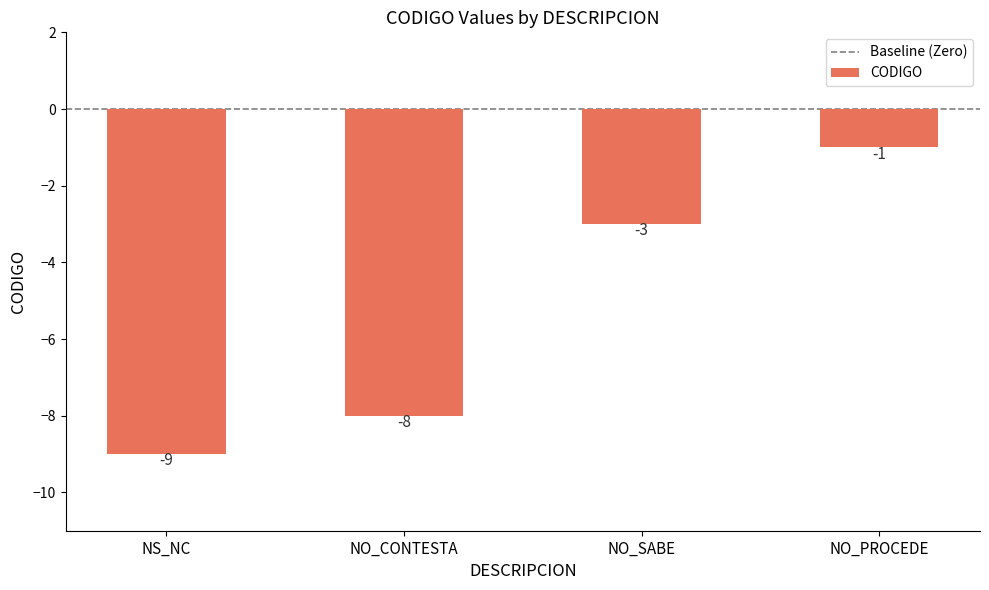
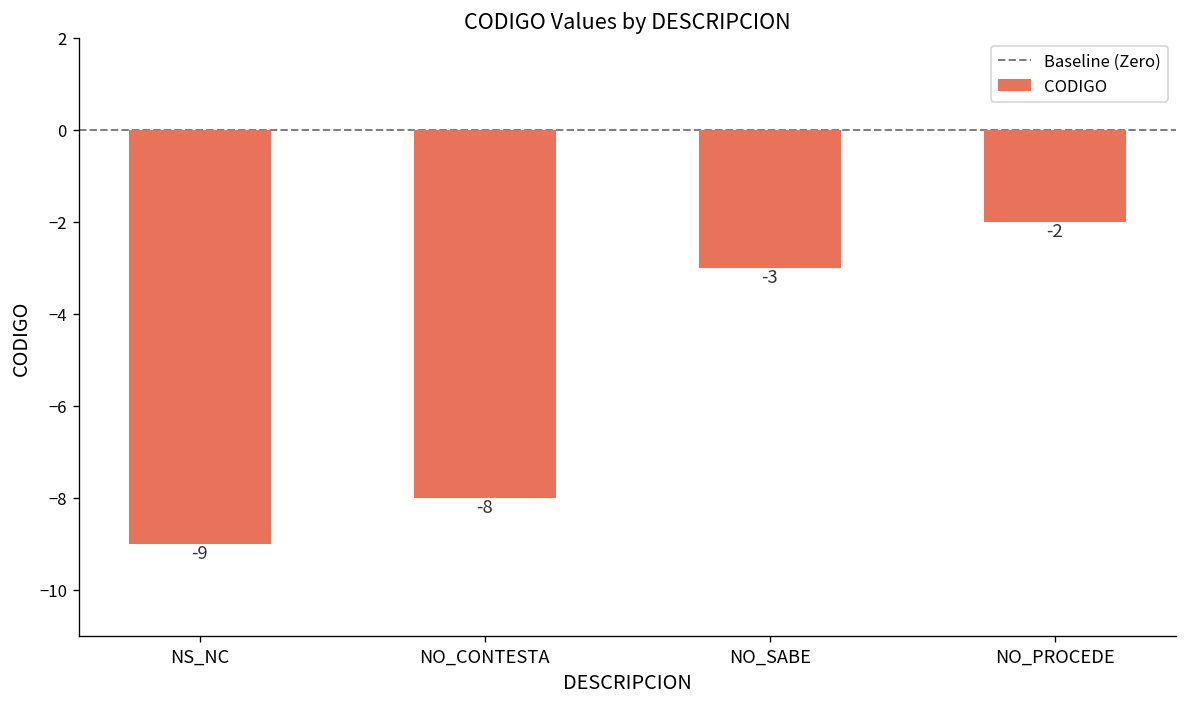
NO_PROCEDE: -1 -> -2
